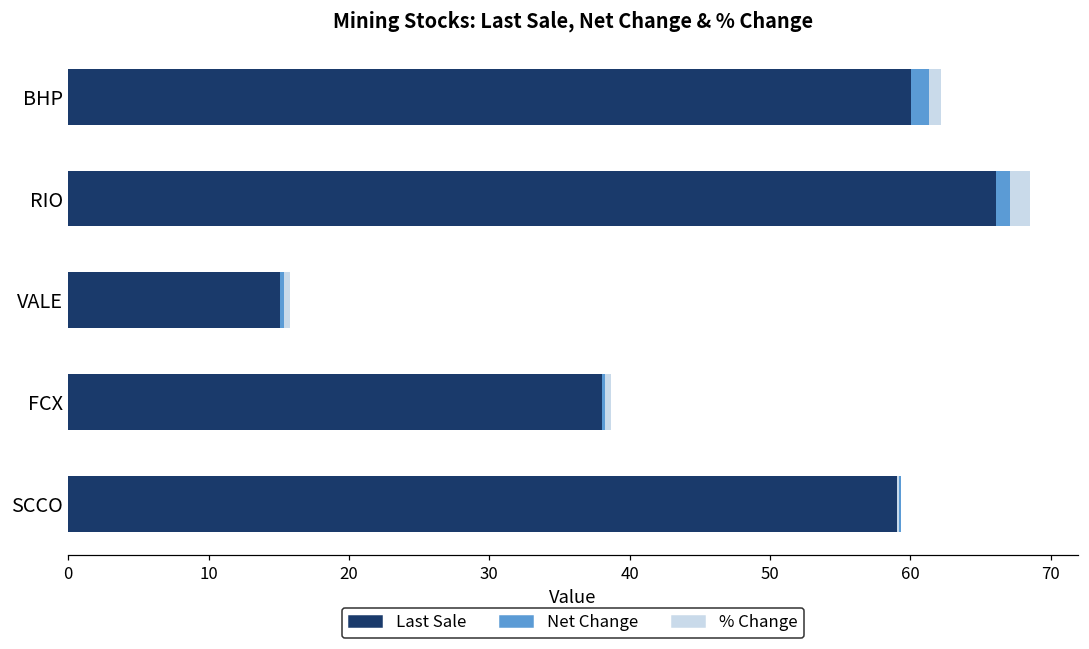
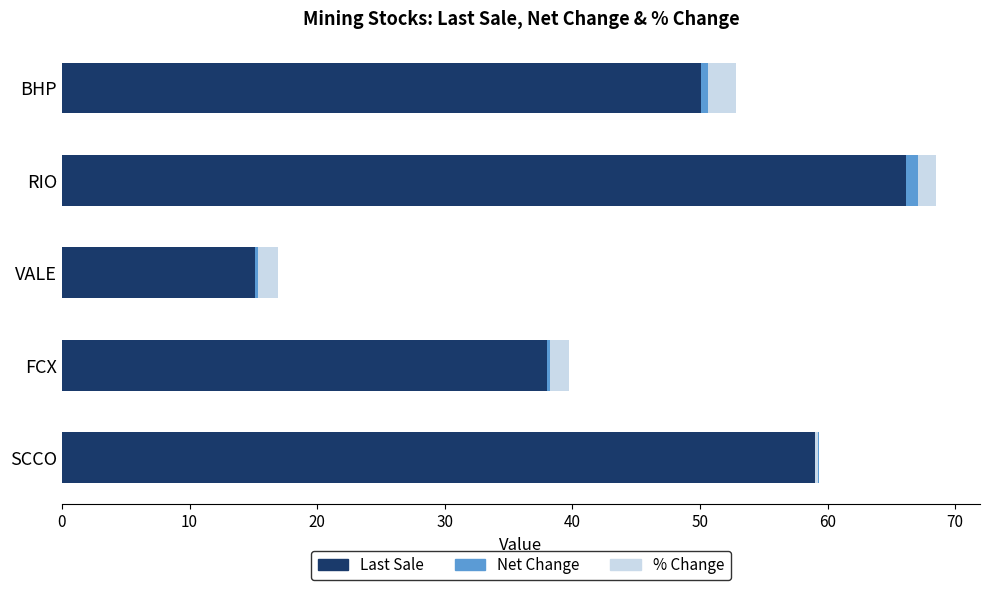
Last Sale, BHP: 60.0 -> 50.1
Net Change, BHP: 1.3 -> 0.5
% Change, BHP: 0.9 -> 2.2
% Change, VALE: 0.5 -> 1.5
% Change, FCX: 0.5 -> 1.5
